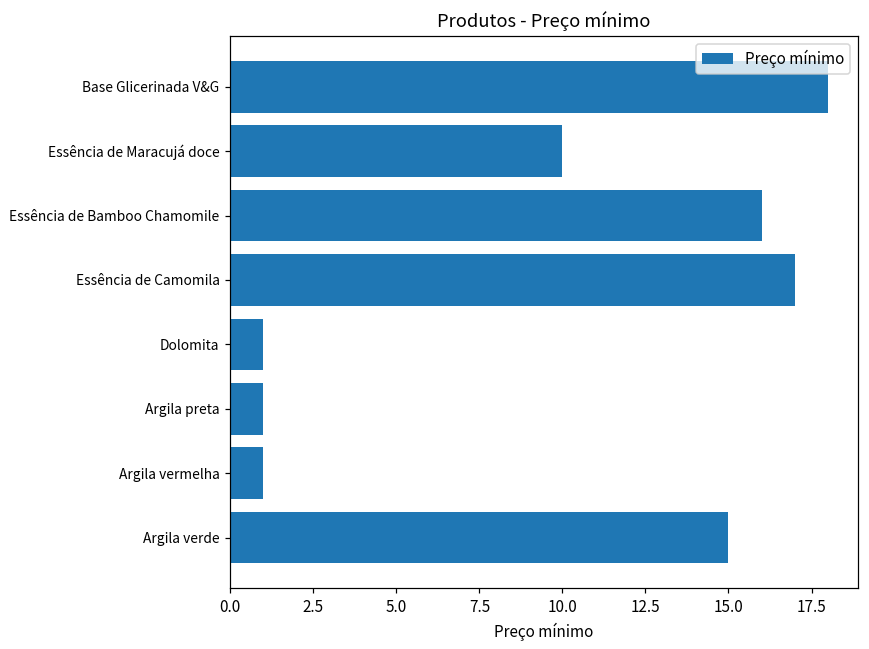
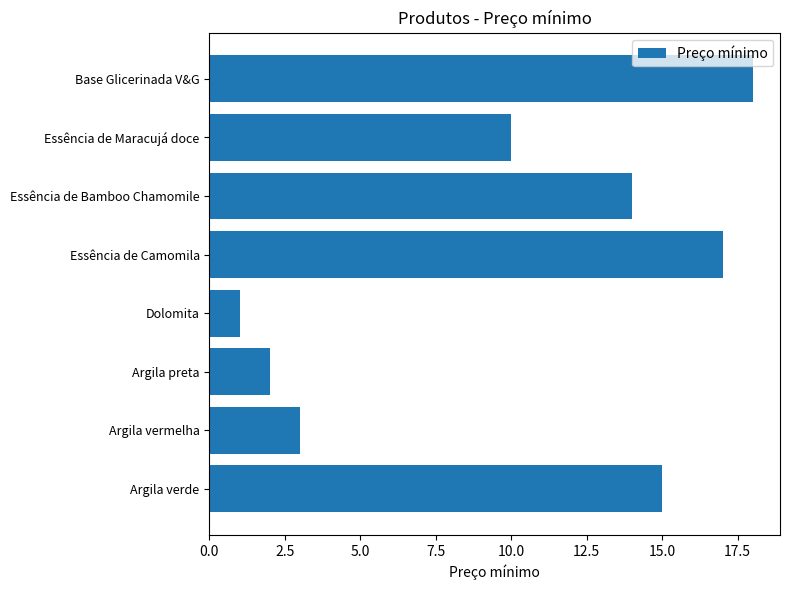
Essência de Bamboo Chamomile: 16 -> 14
Argila preta: 1 -> 2
Argila vermelha: 1 -> 3
